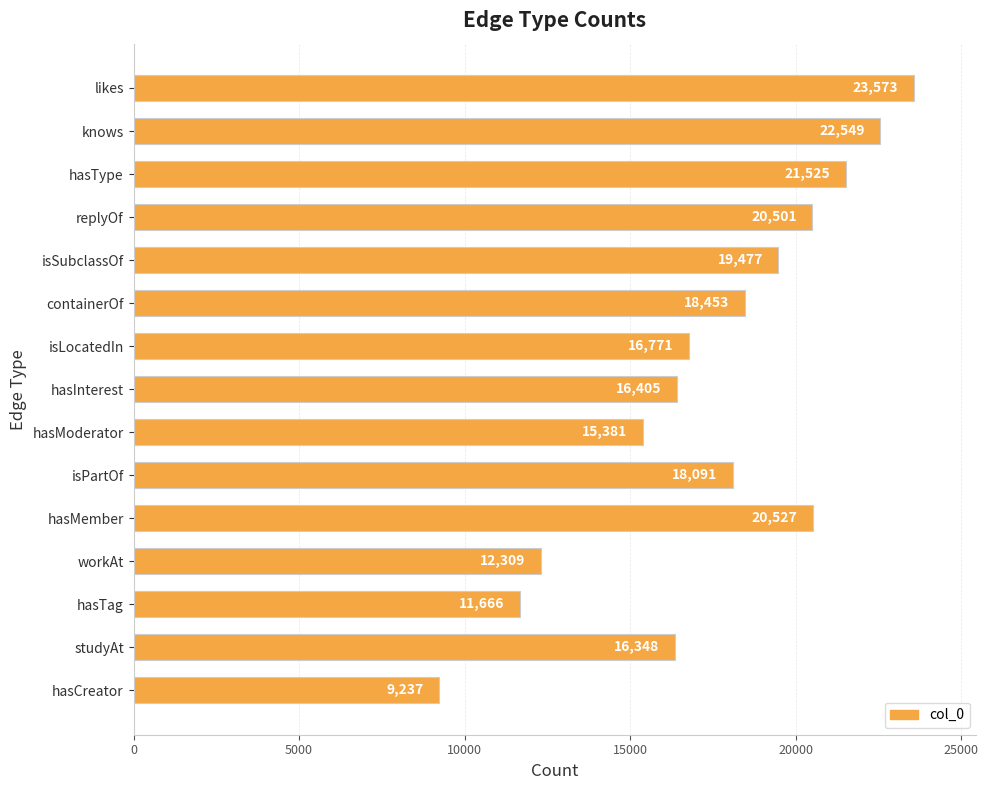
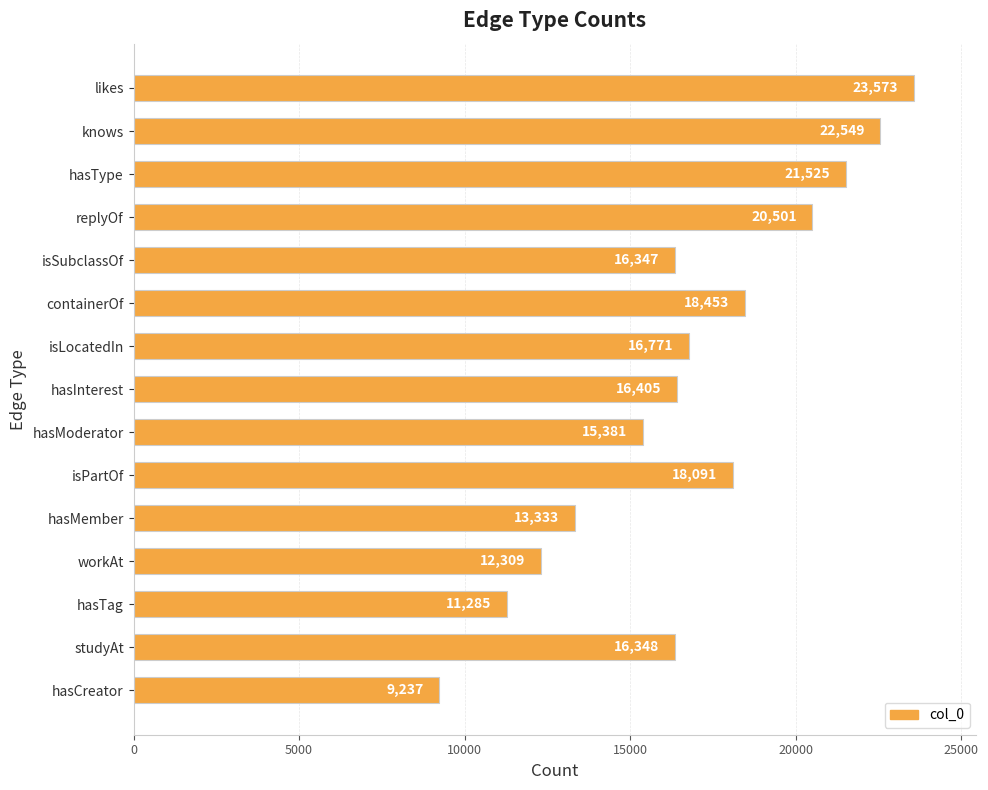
isSubclassOf: 19,477 -> 16,347
hasMember: 20,527 -> 13,333
hasTag: 11,666 -> 11,285
